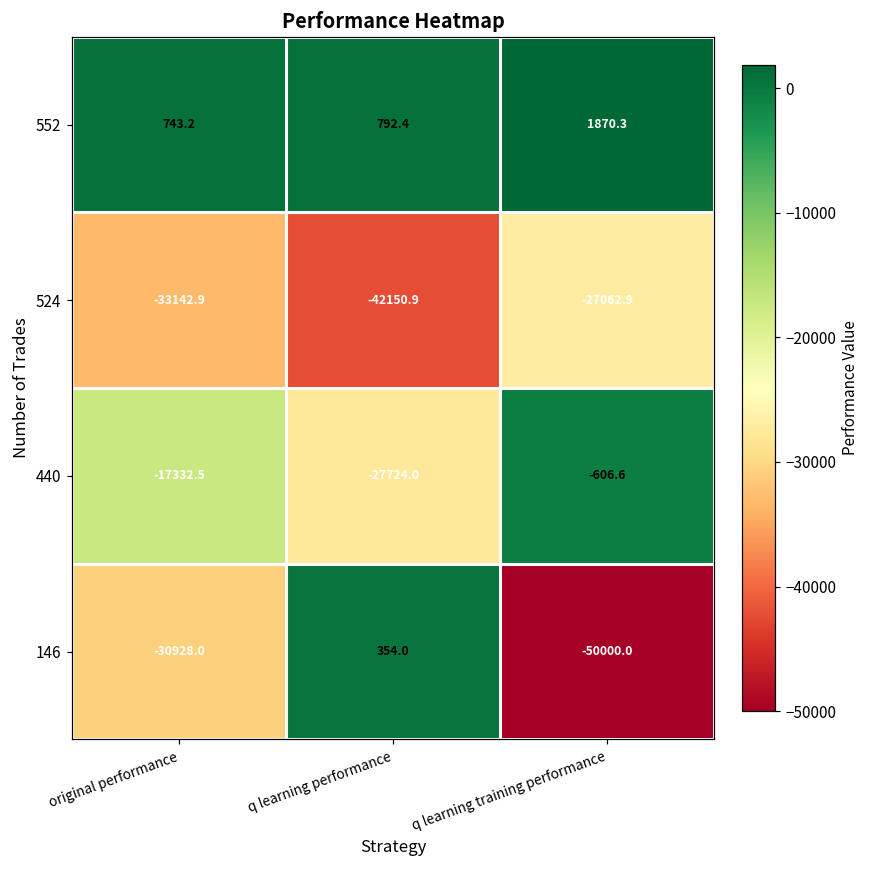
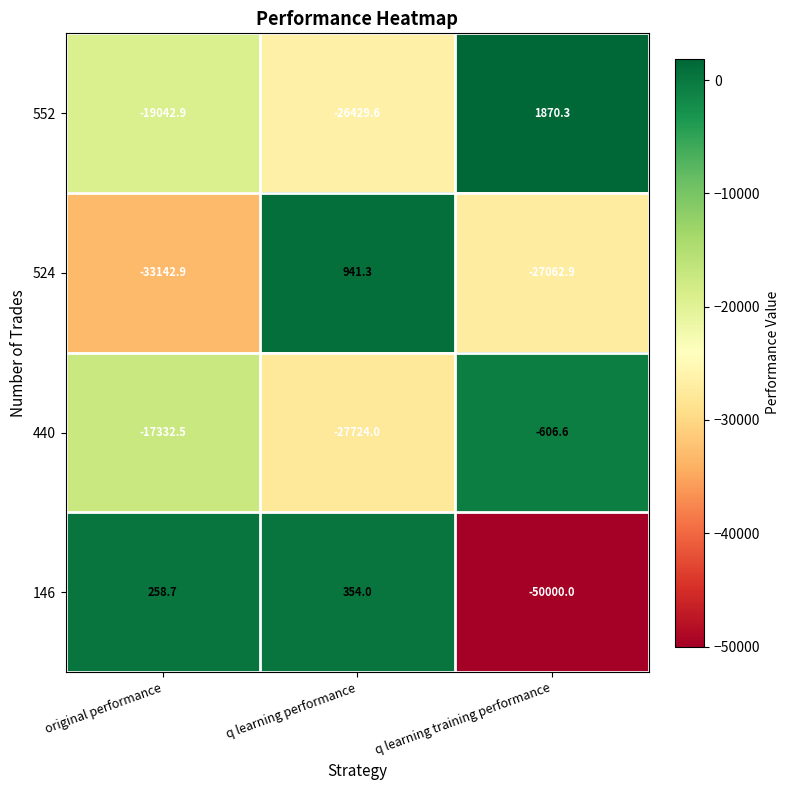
552, original performance: 743.2 -> -19042.9
552, q learning performance: 792.4 -> -26429.6
524, q learning performance: -42150.9 -> 941.3
146, original performance: -30928.0 -> 258.7
